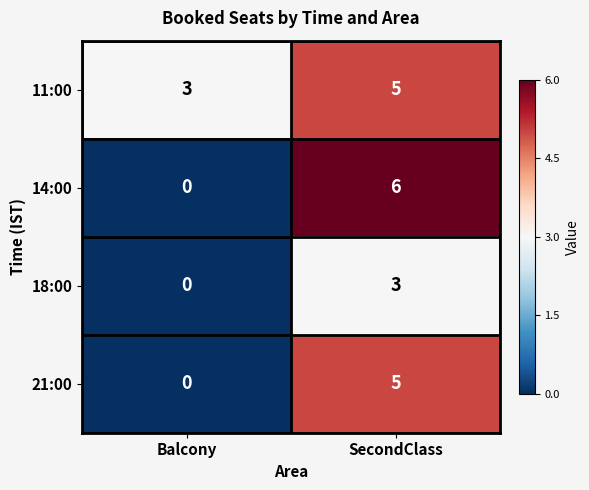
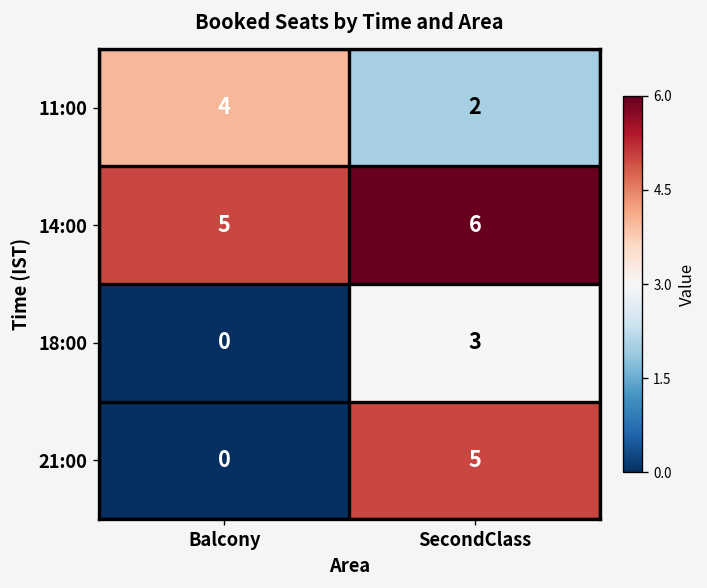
11:00, Balcony: 3 -> 4
11:00, SecondClass: 5 -> 2
14:00, Balcony: 0 -> 5
